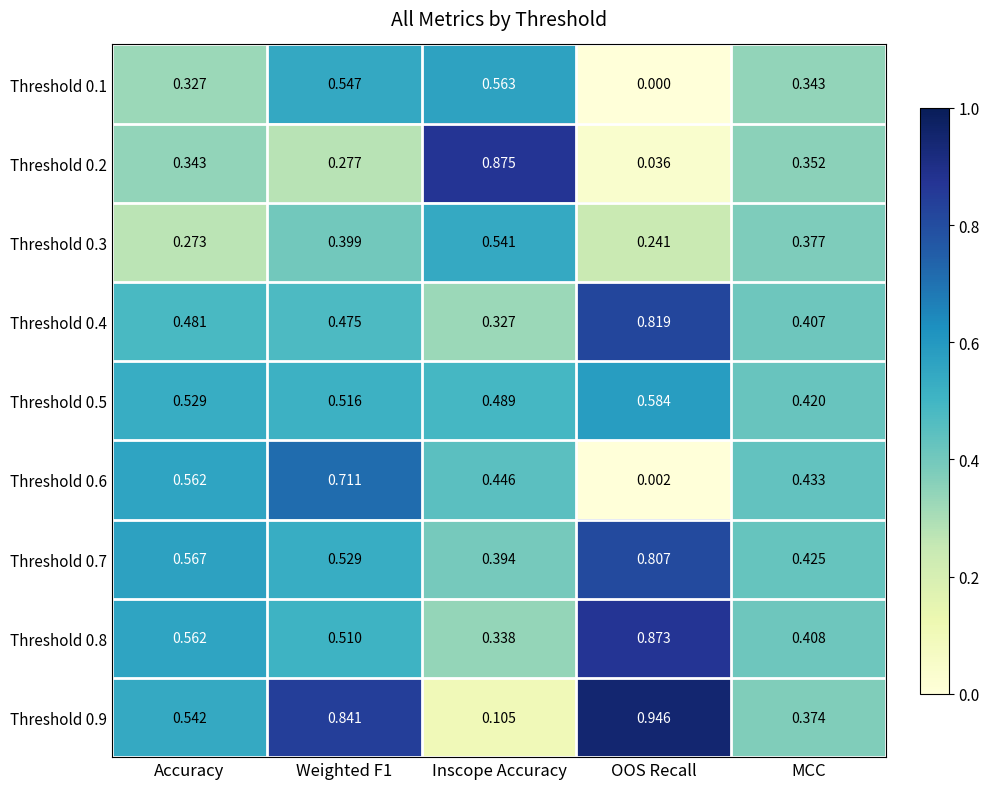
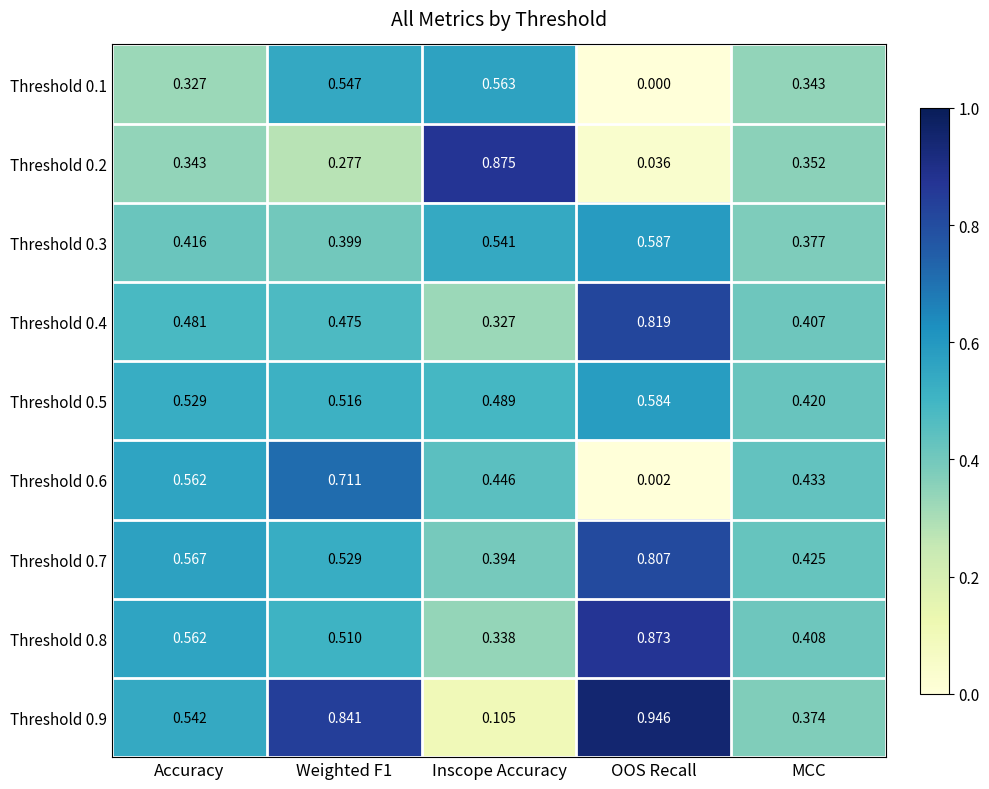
Threshold 0.3, Accuracy: 0.273 -> 0.416
Threshold 0.3, OOS Recall: 0.241 -> 0.587
